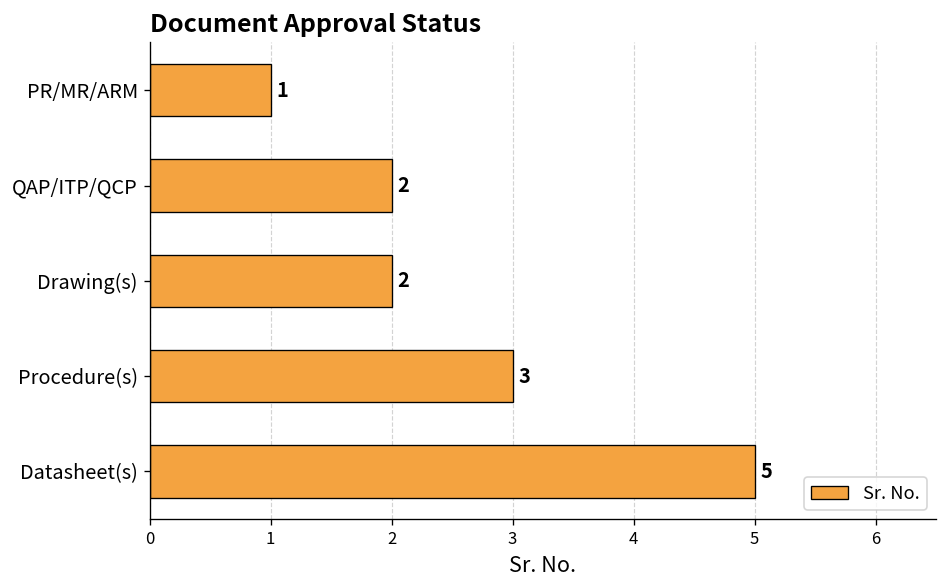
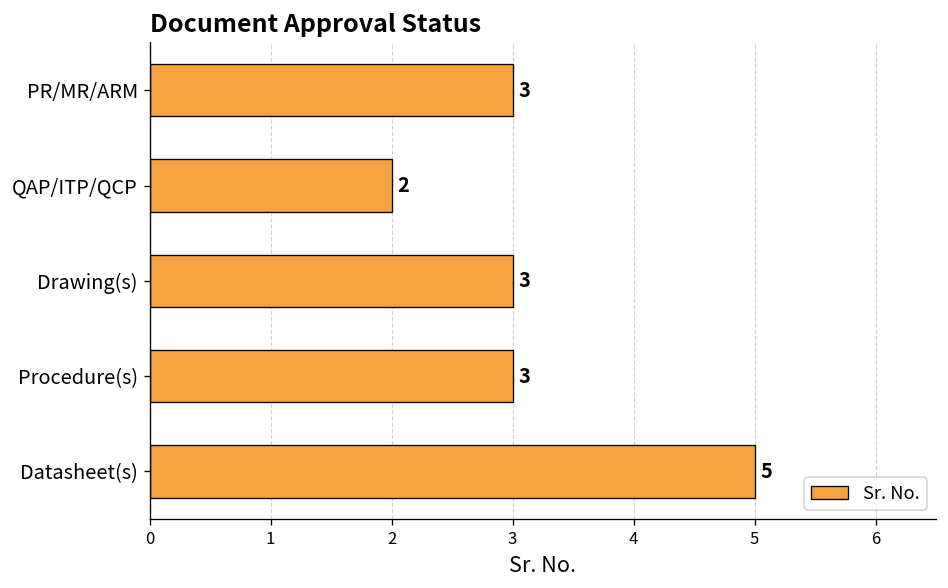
PR/MR/ARM: 1 -> 3
Drawing(s): 2 -> 3
